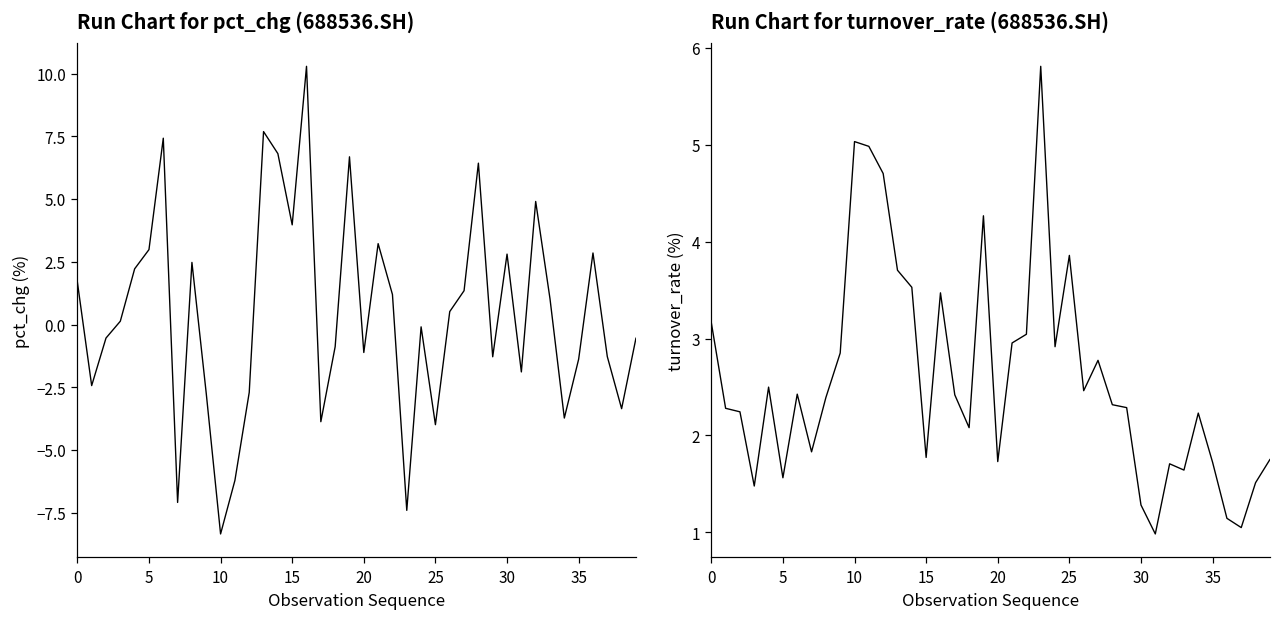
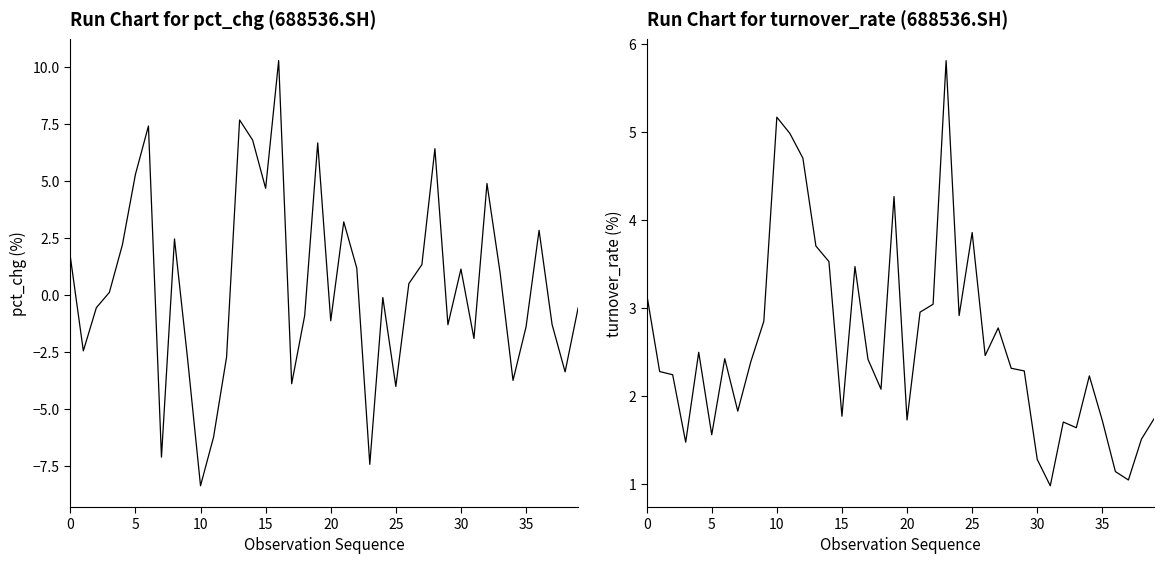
Run Chart for pct_chg (688536.SH), 5: 3.0 -> 5.3
Run Chart for pct_chg (688536.SH), 15: 4.0 -> 4.7
Run Chart for pct_chg (688536.SH), 30: 2.8 -> 1.2
Run Chart for turnover_rate (688536.SH), 10: 5.0 -> 5.2
